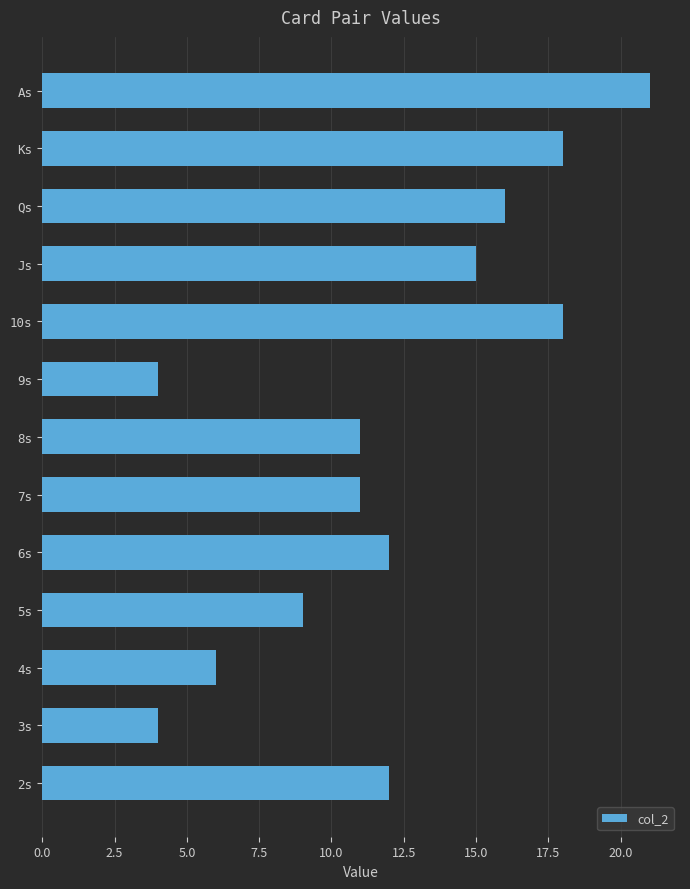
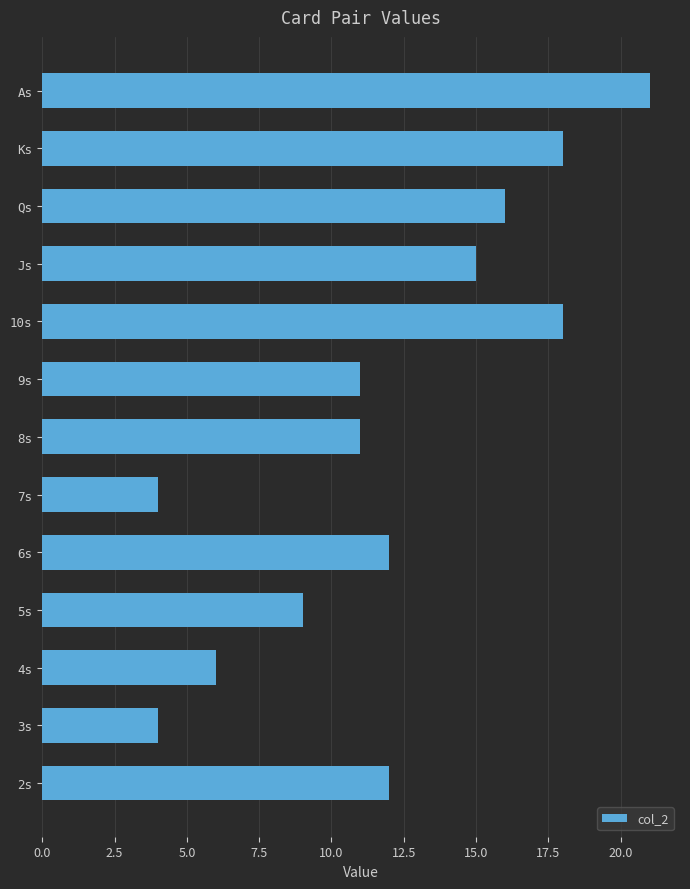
9s: 4 -> 11
7s: 11 -> 4
